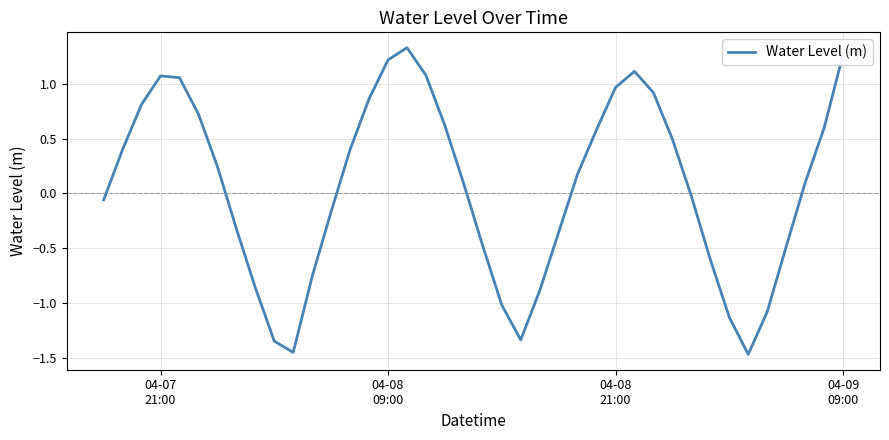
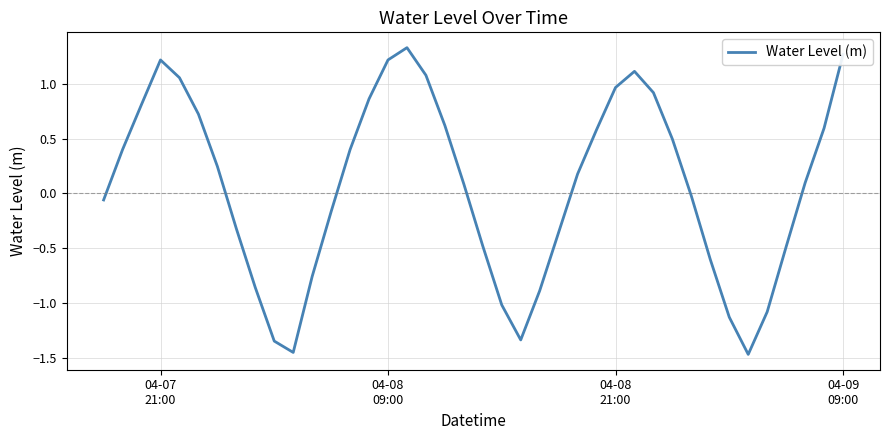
04-07 21:00: 1.07 -> 1.22
